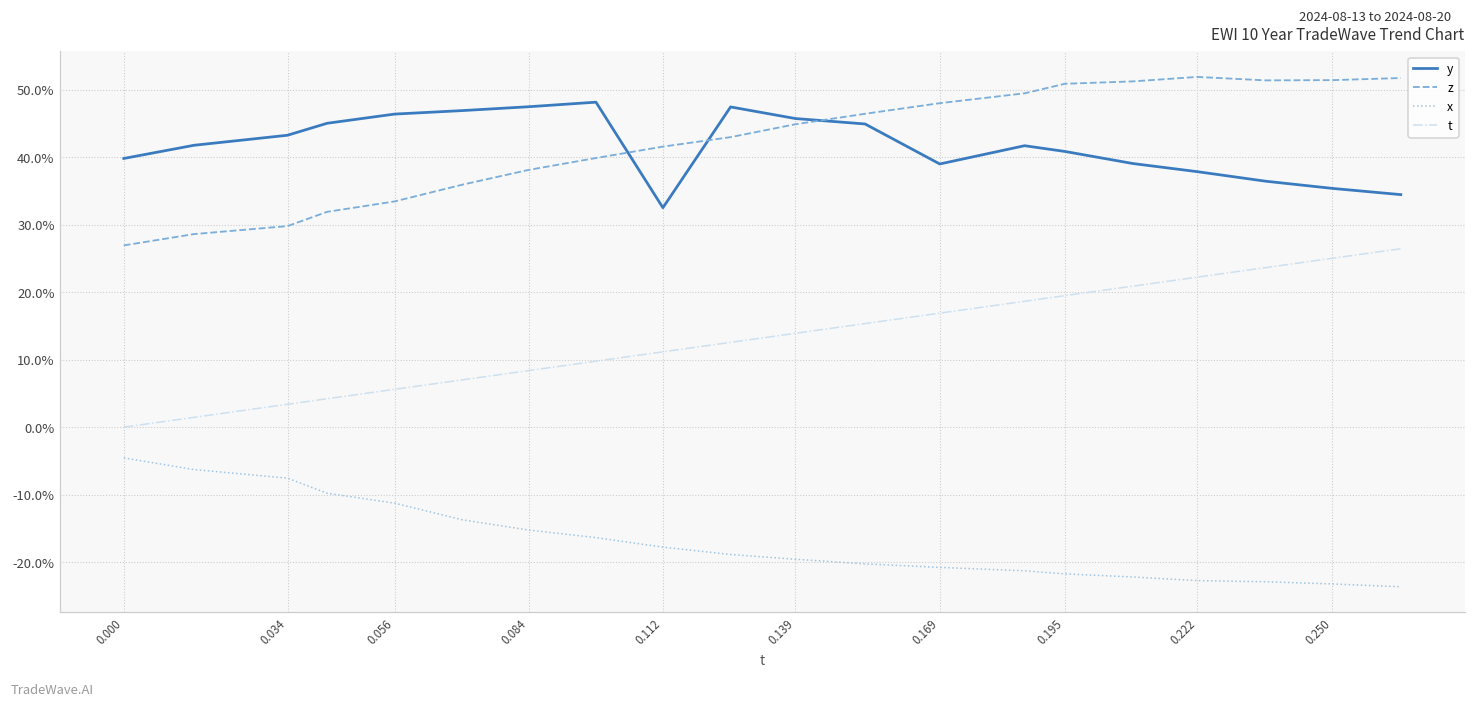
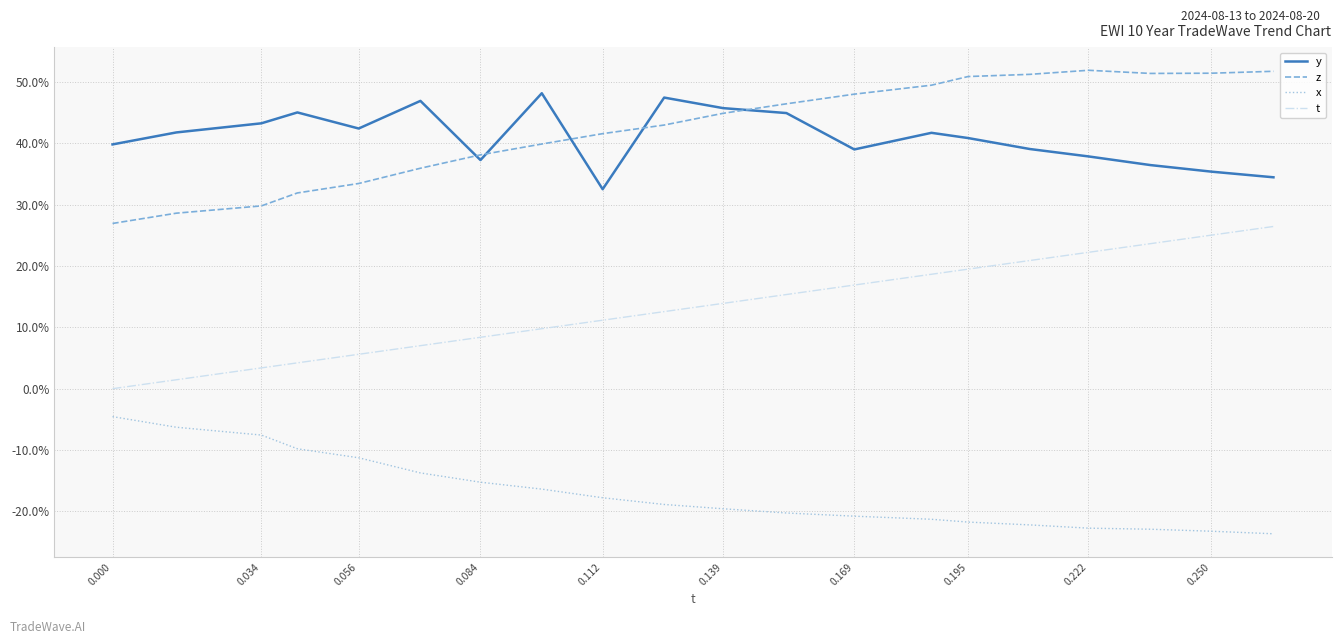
y, 0.056: 46% -> 42%
y, 0.084: 47% -> 37%
